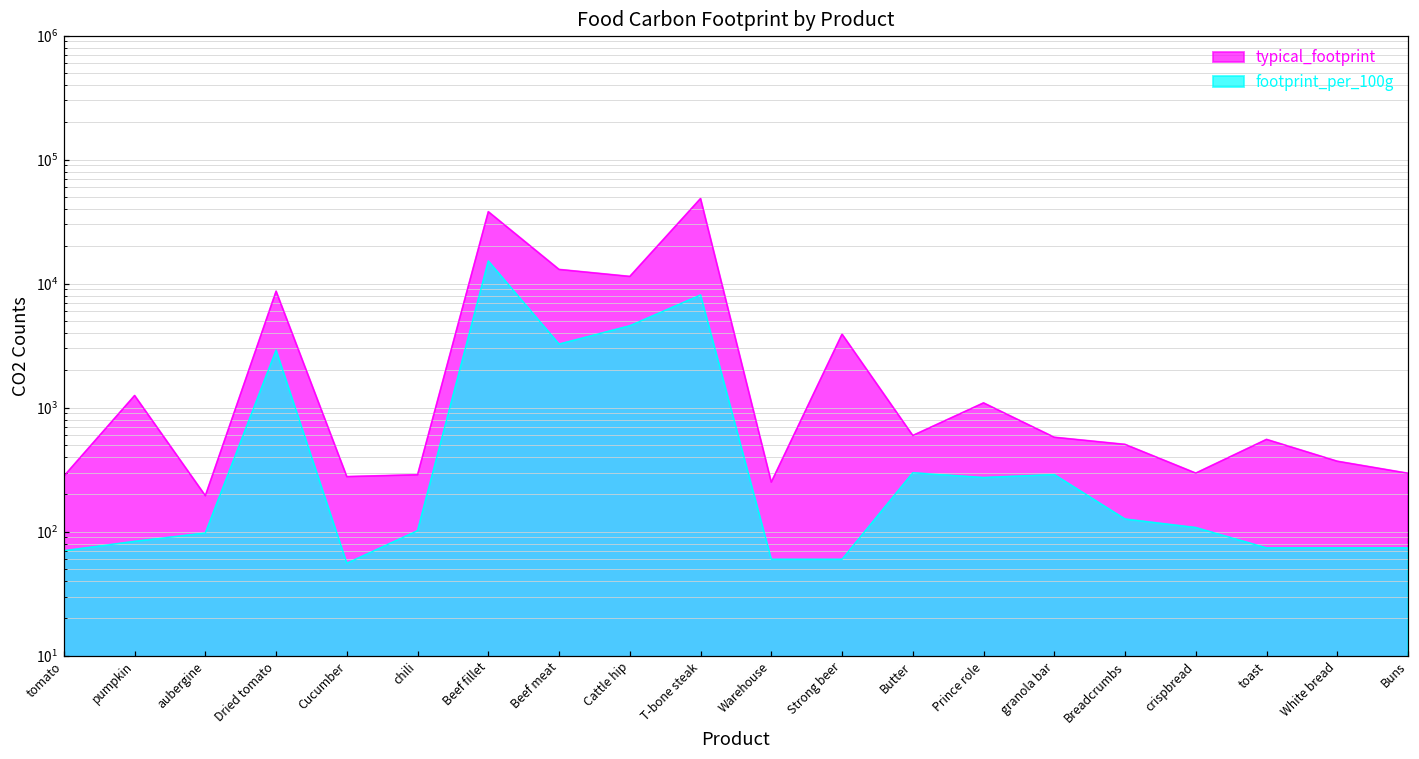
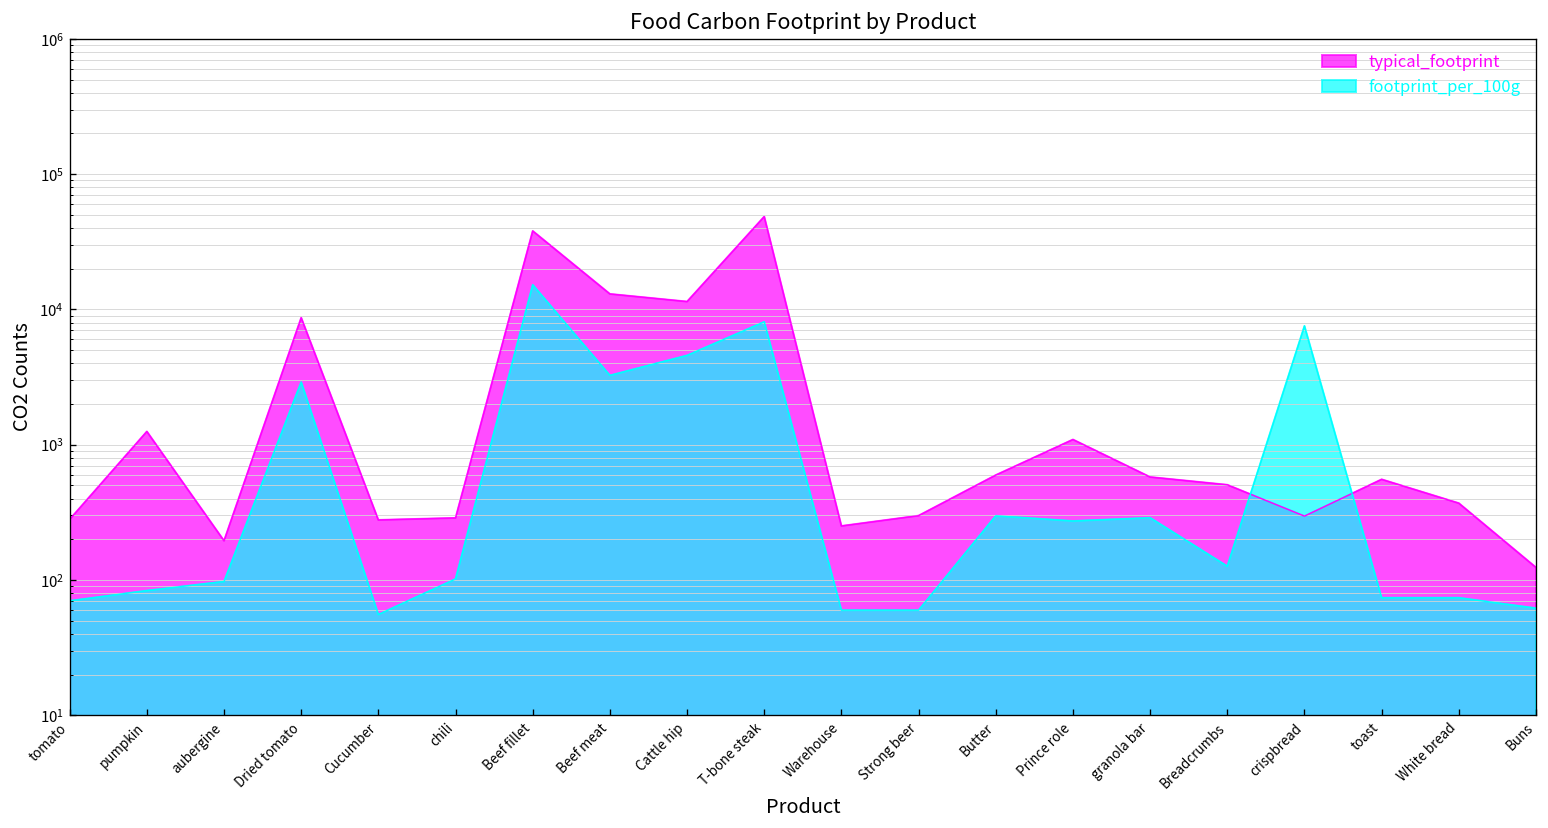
typical_footprint, Strong beer: 3900 -> 300
footprint_per_100g, crispbread: 110 -> 8000
typical_footprint, Buns: 300 -> 120
footprint_per_100g, Buns: 70 -> 60
